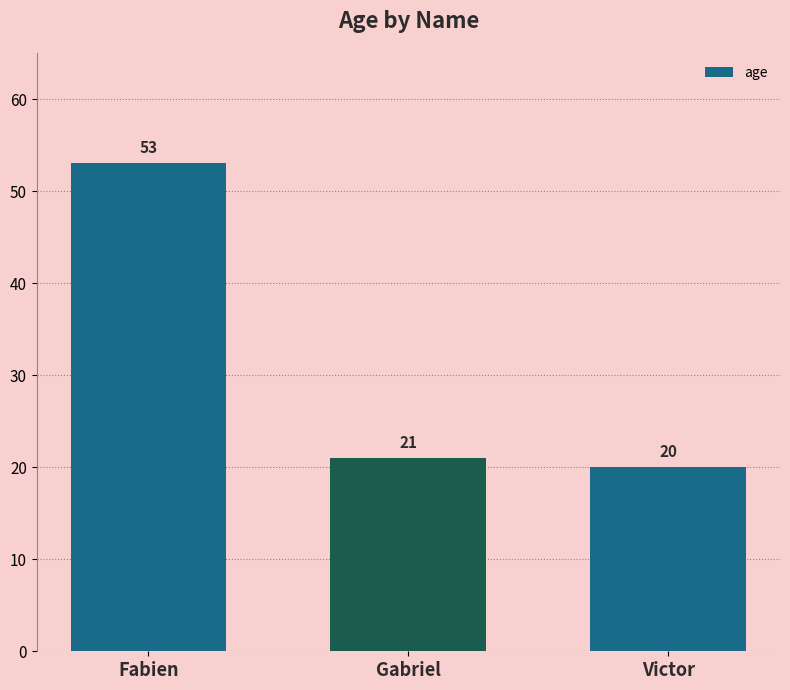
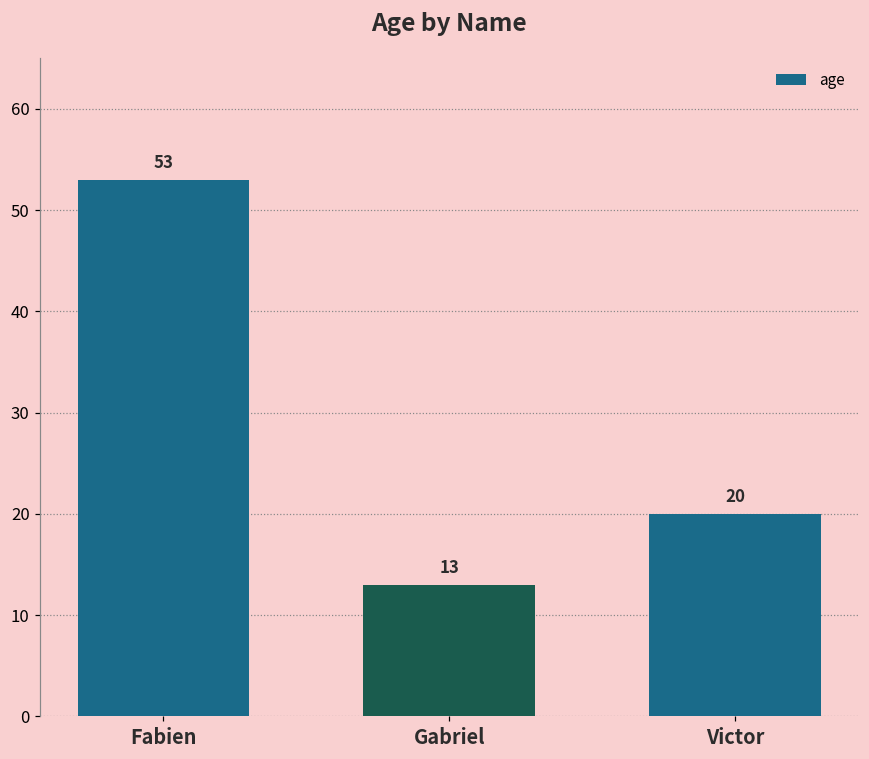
Gabriel: 21 -> 13
